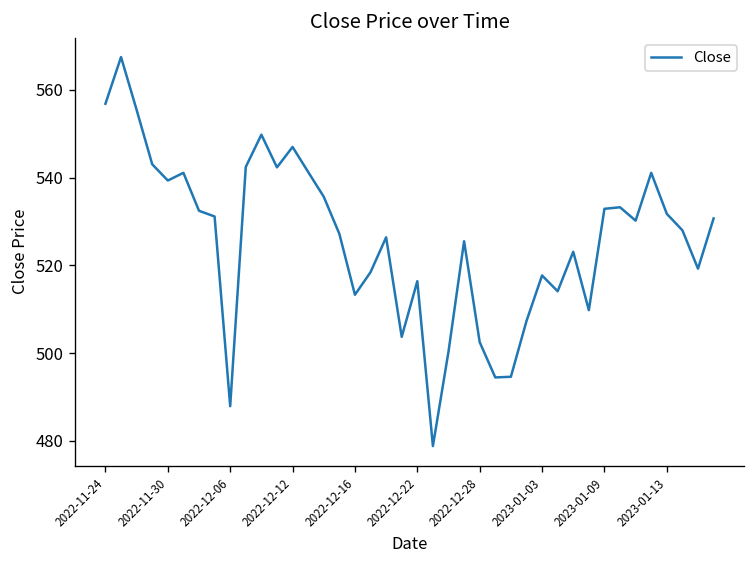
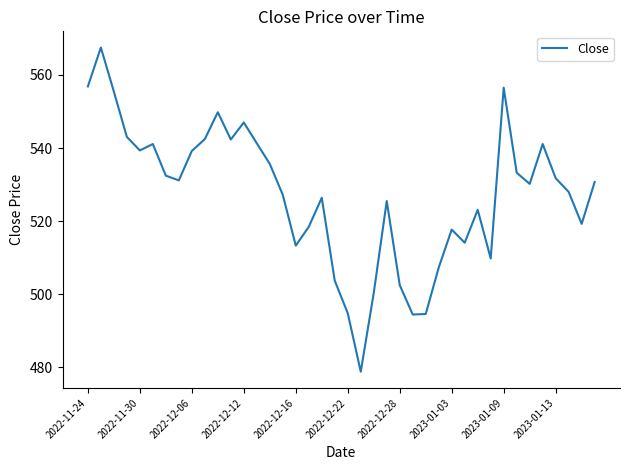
2022-12-06: 488 -> 539
2022-12-22: 516 -> 495
2023-01-09: 533 -> 557
